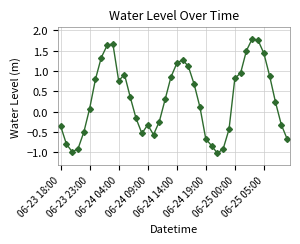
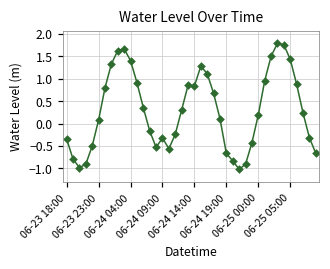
06-24 04:00: 0.8 -> 1.4
06-24 14:00: 1.2 -> 0.8
06-25 00:00: 0.8 -> 0.2
